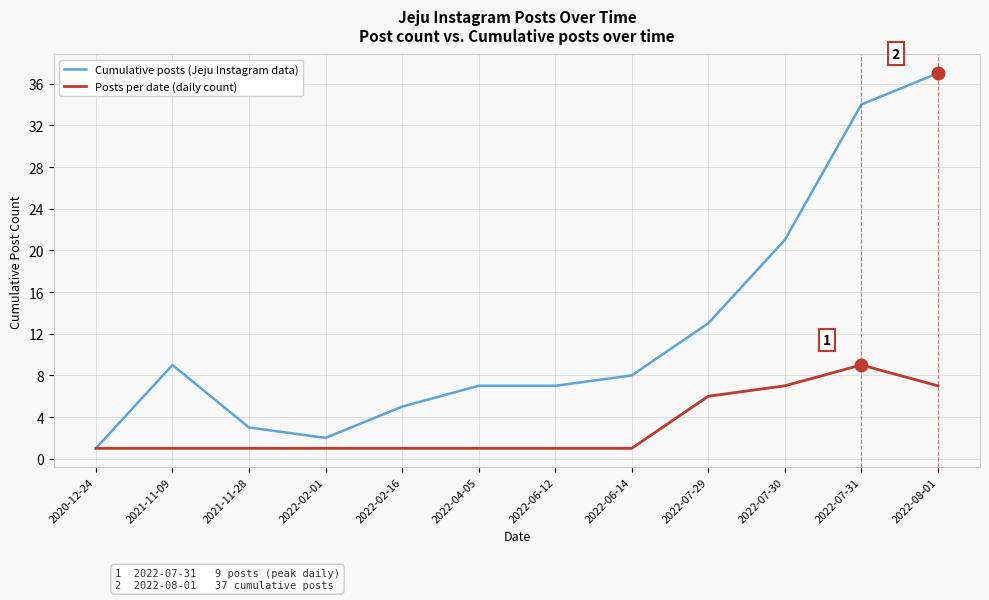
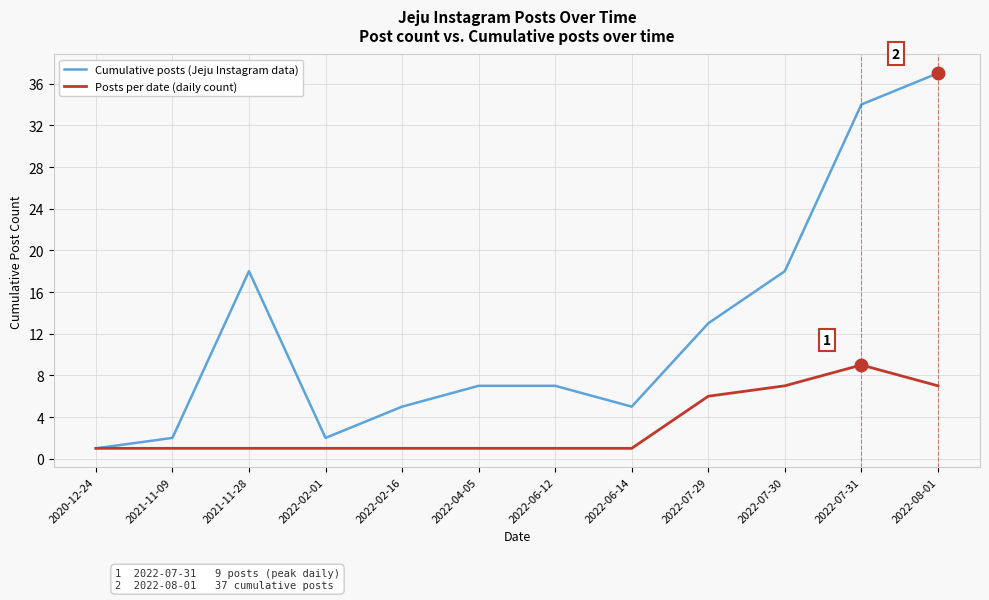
Cumulative posts (Jeju Instagram data), 2021-11-09: 9 -> 2
Cumulative posts (Jeju Instagram data), 2021-11-28: 3 -> 18
Cumulative posts (Jeju Instagram data), 2022-06-14: 8 -> 5
Cumulative posts (Jeju Instagram data), 2022-07-30: 21 -> 18
